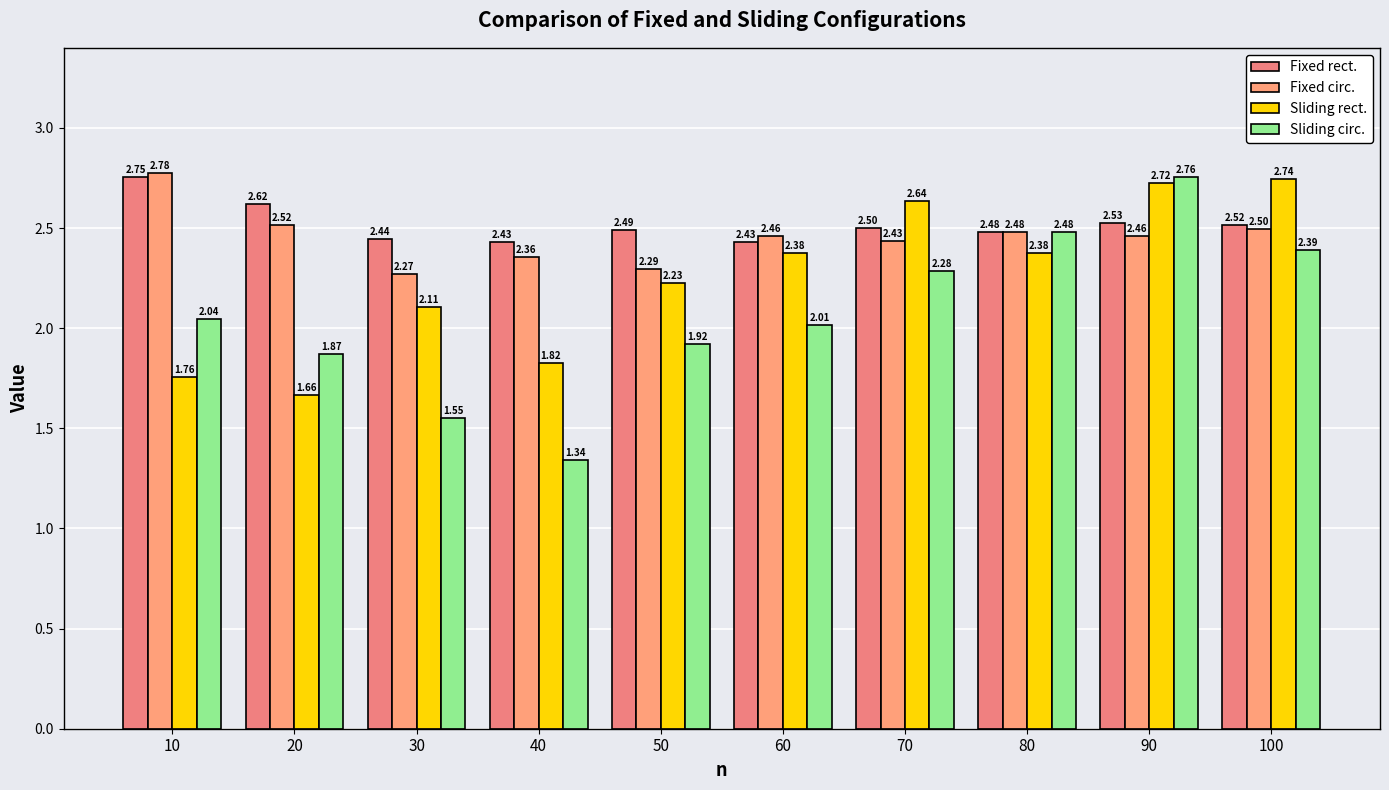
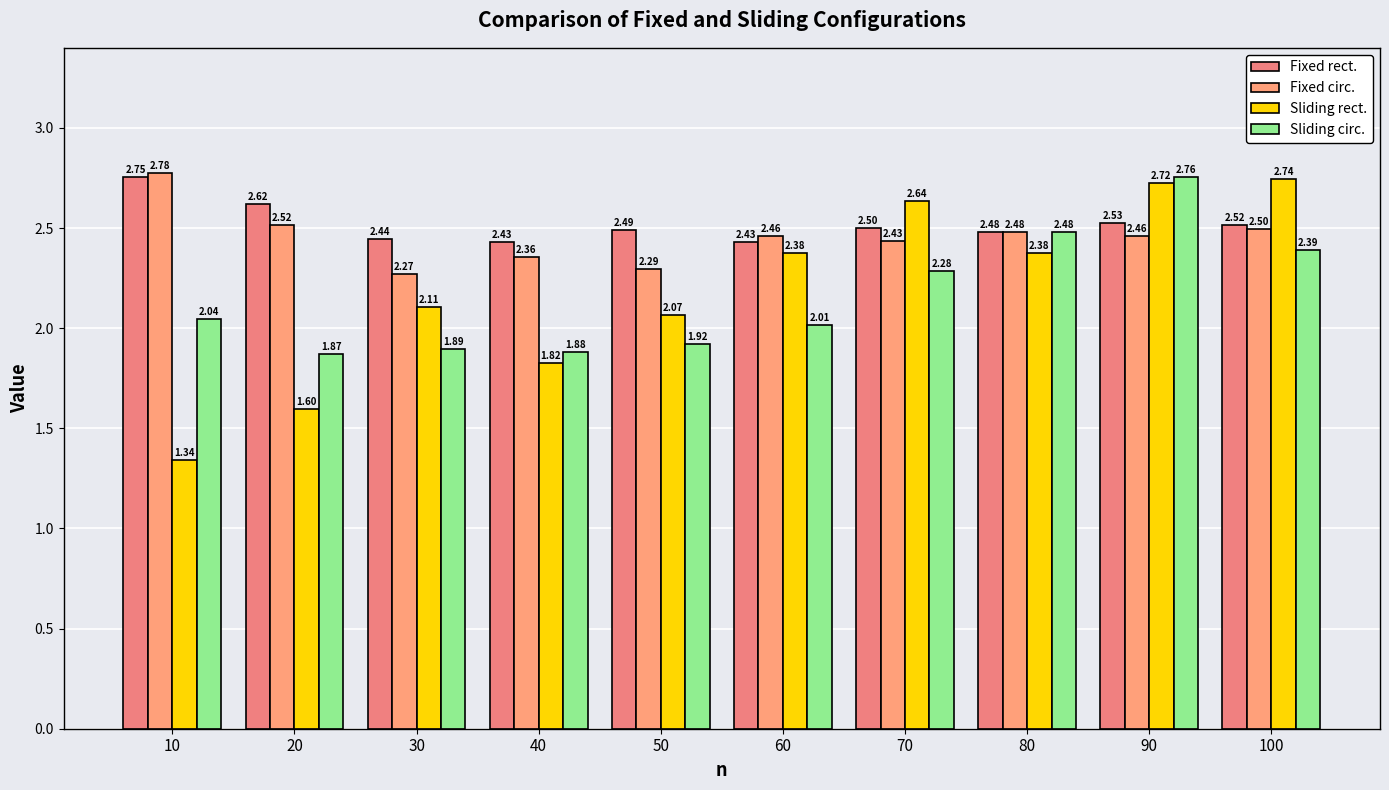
Sliding rect., 10: 1.76 -> 1.34
Sliding rect., 20: 1.66 -> 1.60
Sliding circ., 30: 1.55 -> 1.89
Sliding circ., 40: 1.34 -> 1.88
Sliding rect., 50: 2.23 -> 2.07
